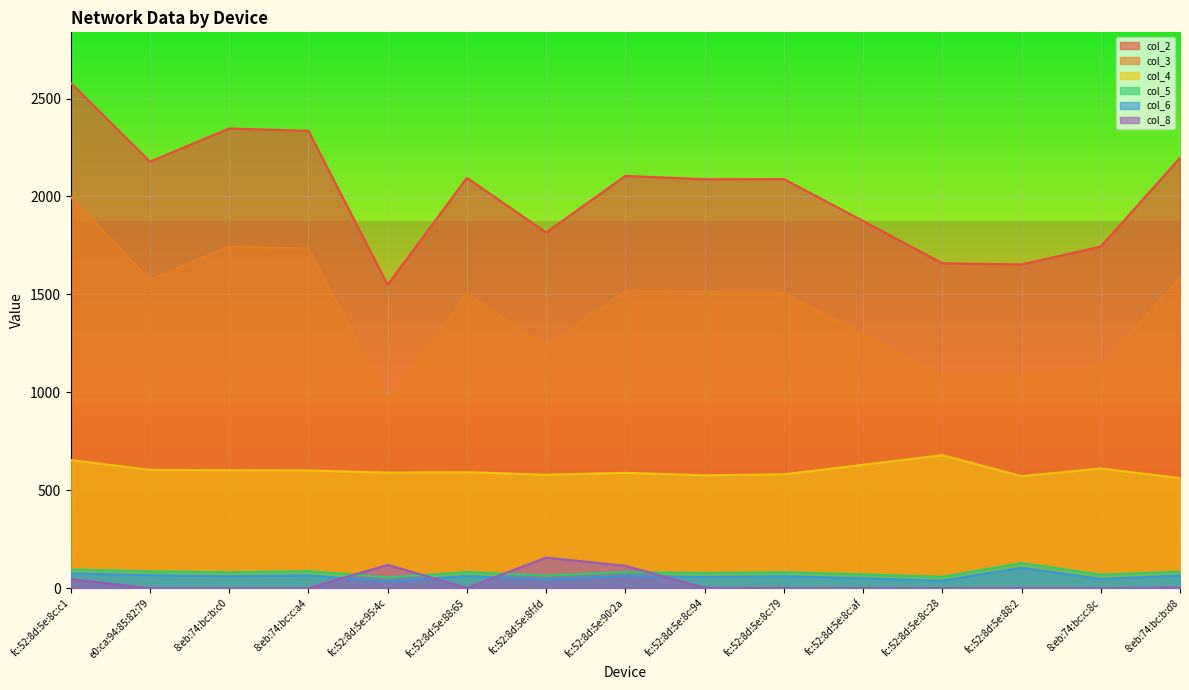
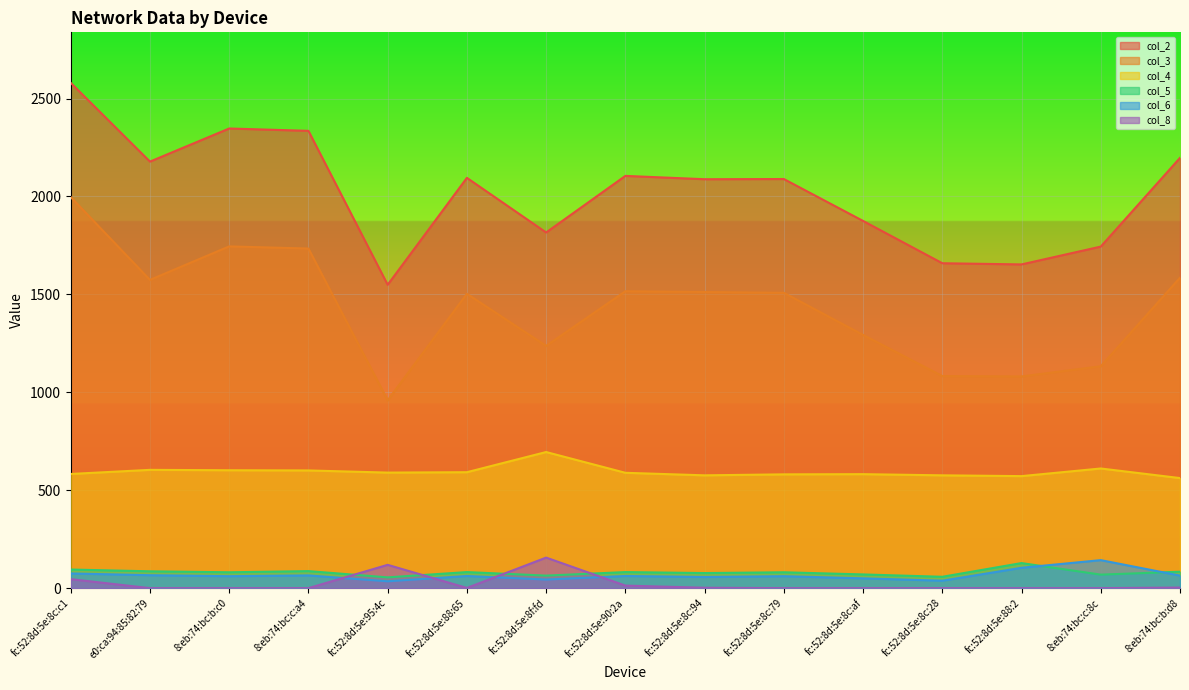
col_4, fc:52:8d:5e:8c:c1: 650 -> 580
col_4, fc:52:8d:5e:8f:fd: 580 -> 700
col_8, fc:52:8d:5e:90:2a: 110 -> 10
col_4, fc:52:8d:5e:8c:af: 630 -> 580
col_4, fc:52:8d:5e:8c:28: 680 -> 580
col_6, 8:eb:74:bc:c:8c: 50 -> 140
